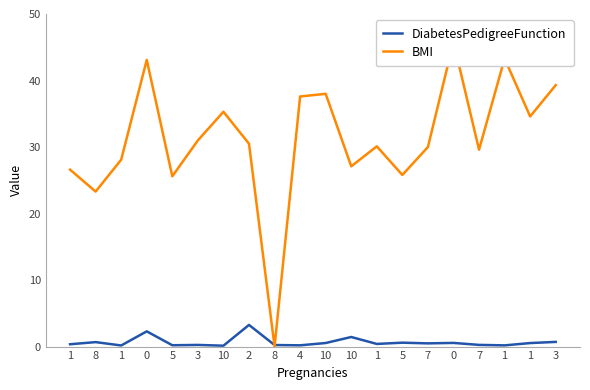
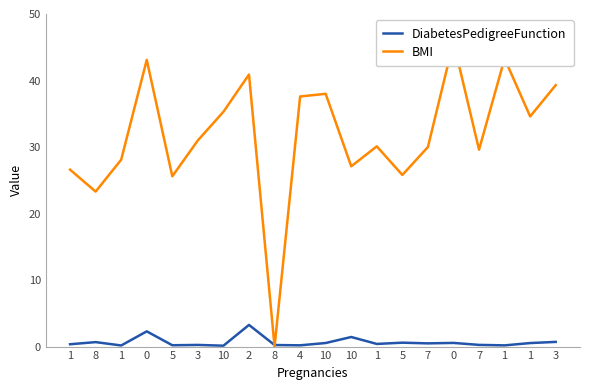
BMI, 2: 31 -> 41
